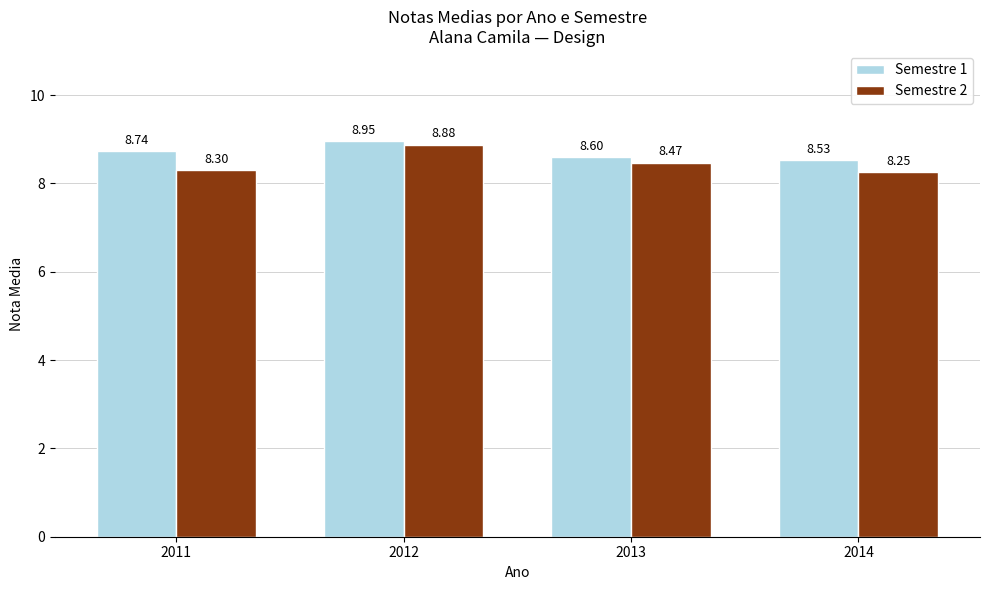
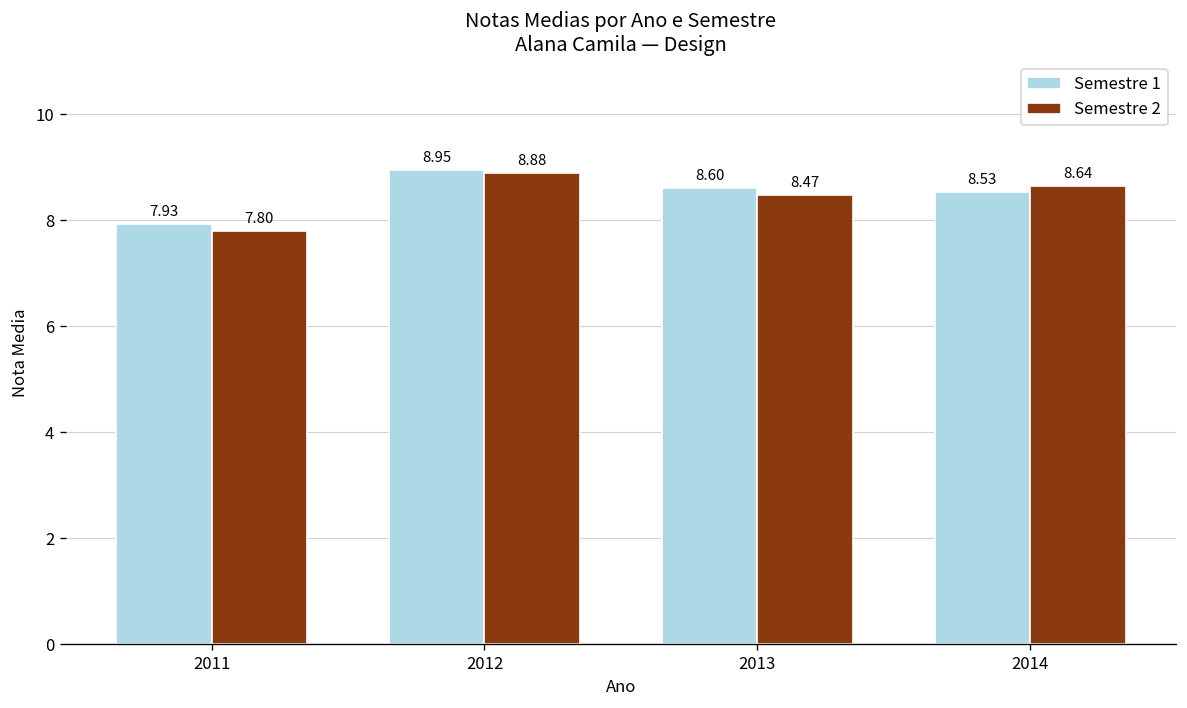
Semestre 1, 2011: 8.74 -> 7.93
Semestre 2, 2011: 8.30 -> 7.80
Semestre 2, 2014: 8.25 -> 8.64
